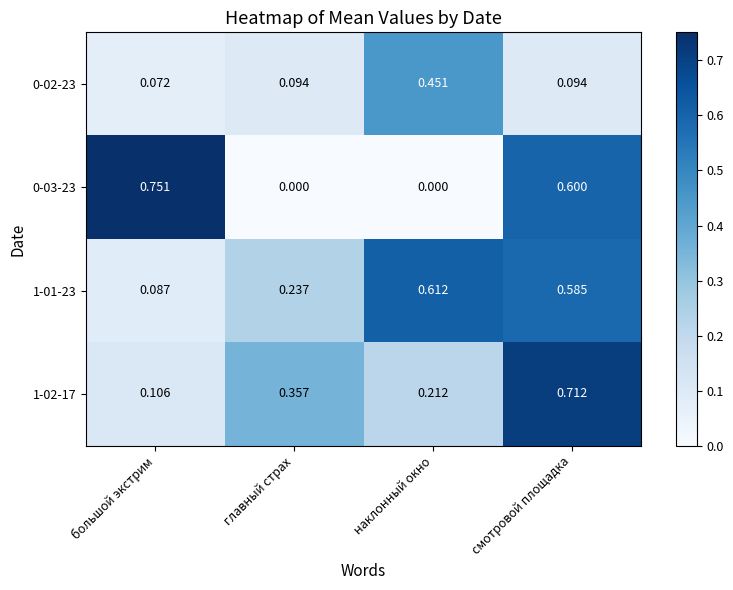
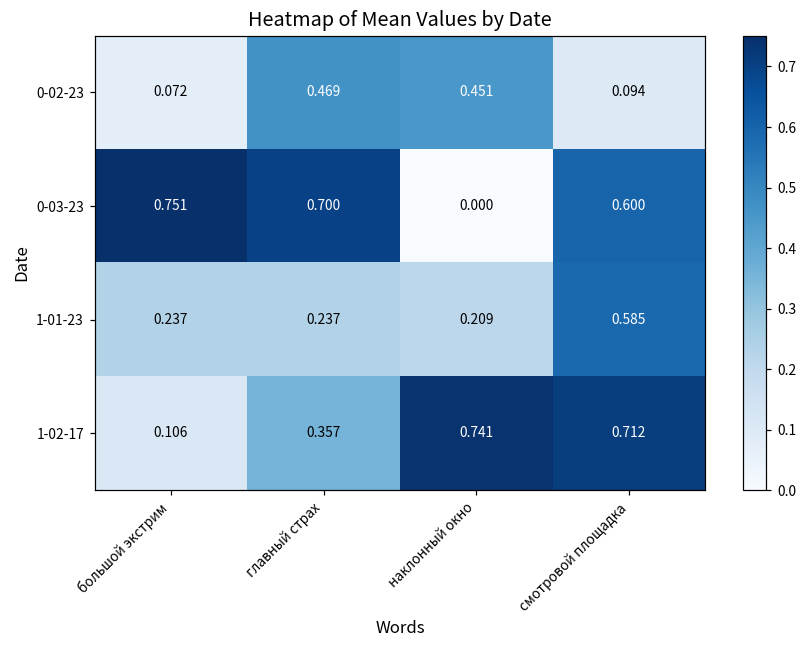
0-02-23, главный страх: 0.094 -> 0.469
0-03-23, главный страх: 0.000 -> 0.700
1-01-23, большой экстрим: 0.087 -> 0.237
1-01-23, наклонный окно: 0.612 -> 0.209
1-02-17, наклонный окно: 0.212 -> 0.741
